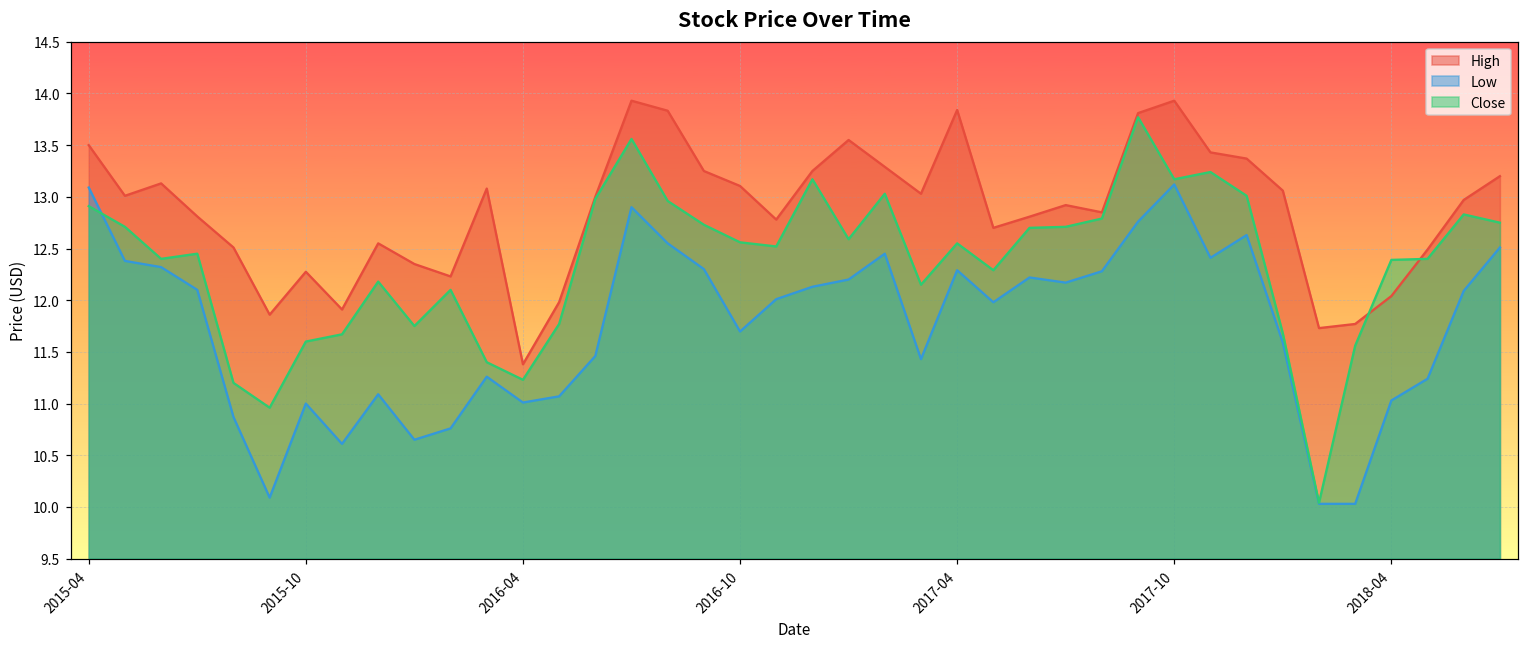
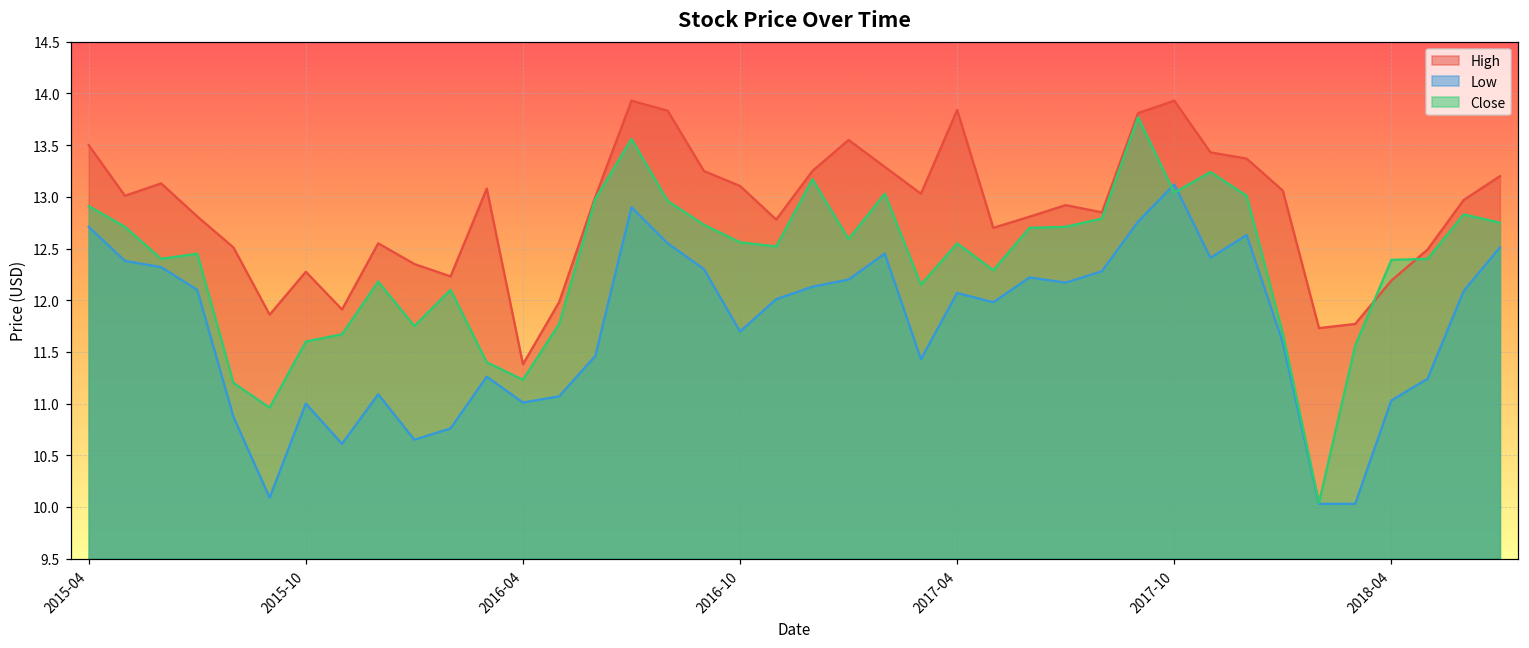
Low, 2015-04: 13.1 -> 12.7
Low, 2017-04: 12.3 -> 12.1
Close, 2017-10: 13.2 -> 13.0
High, 2018-04: 12.0 -> 12.2
